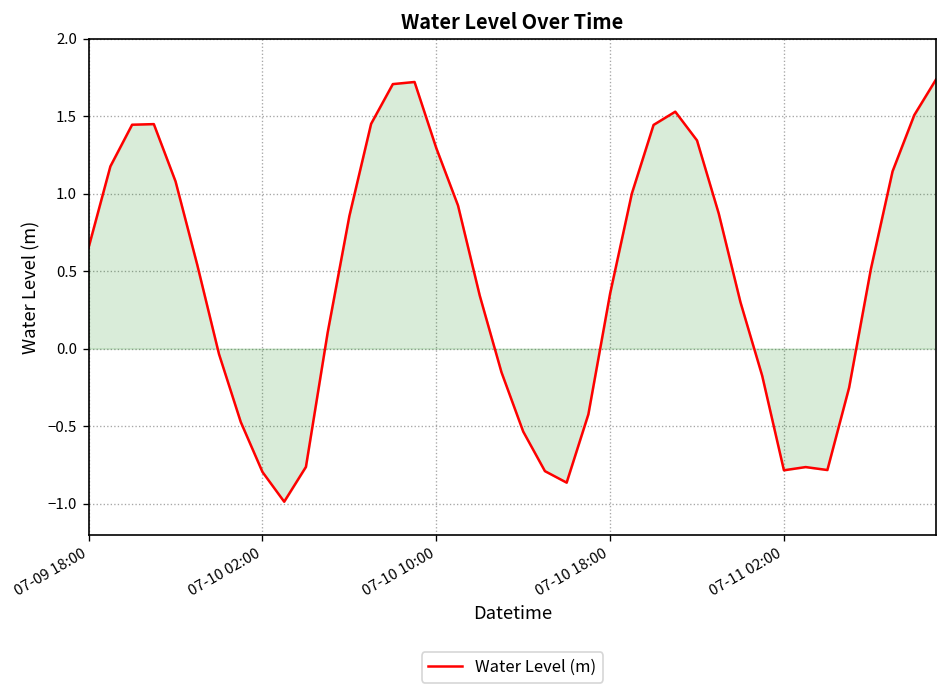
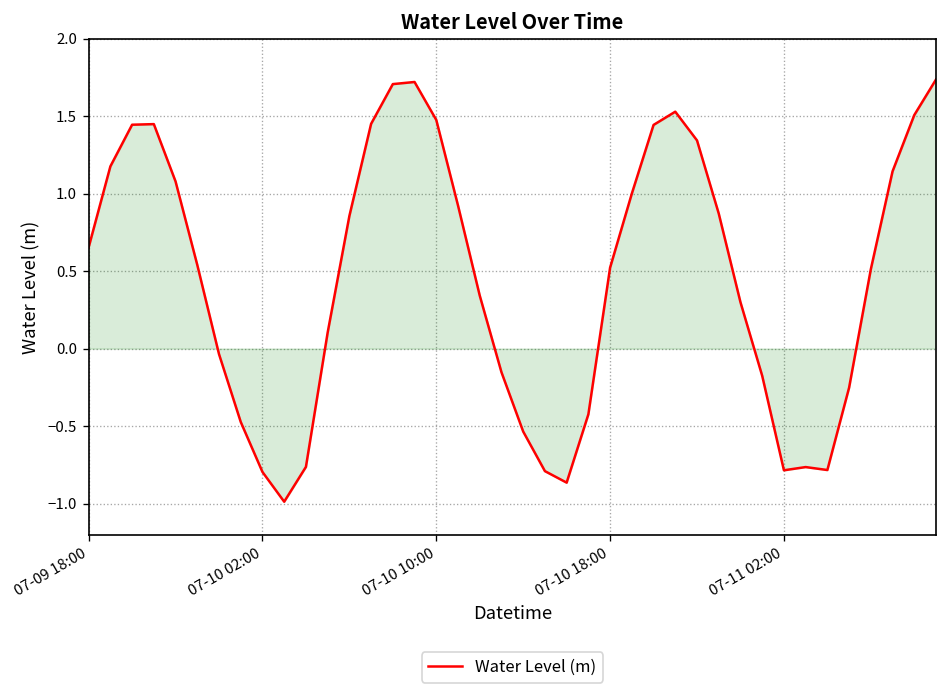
Water Level (m), 07-10 10:00: 1.29 -> 1.48
Water Level (m), 07-10 18:00: 0.36 -> 0.52
